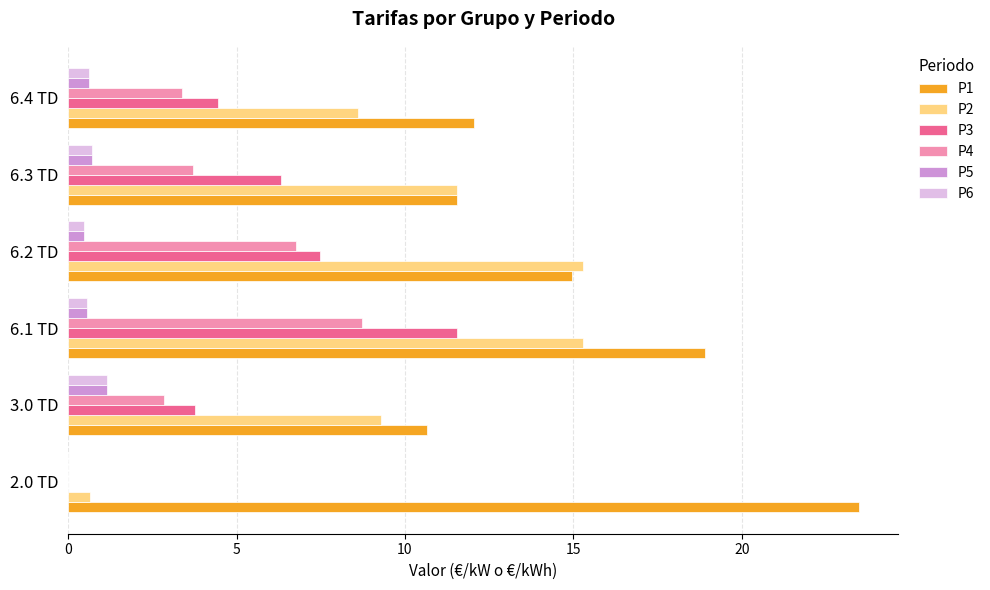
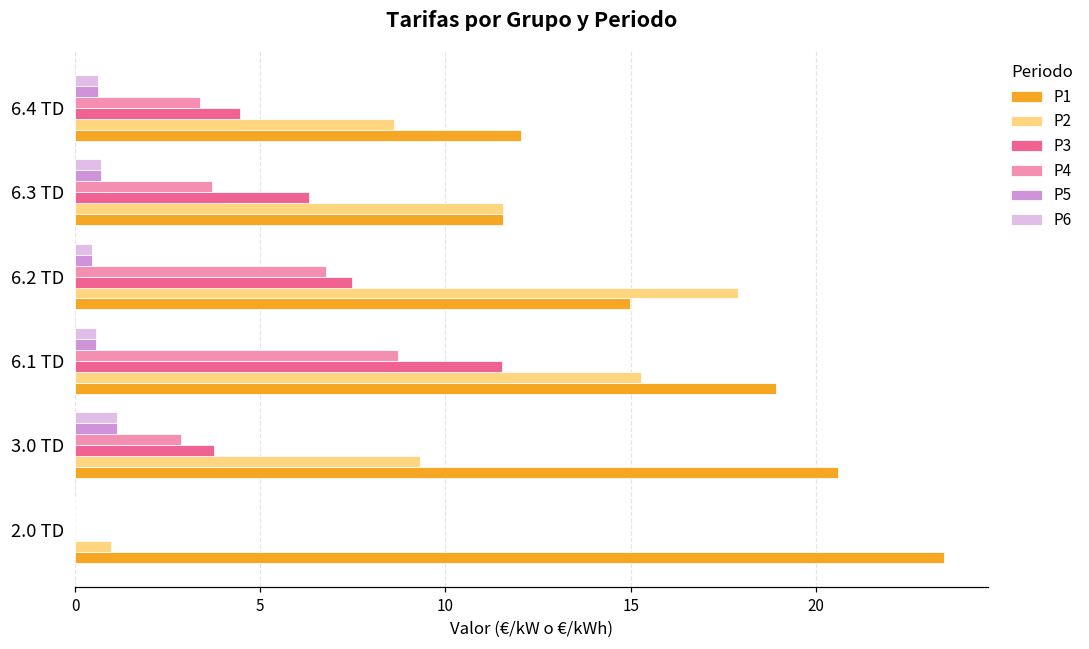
P2, 6.2 TD: 15.3 -> 17.9
P1, 3.0 TD: 10.6 -> 20.6
P2, 2.0 TD: 0.6 -> 1.0
